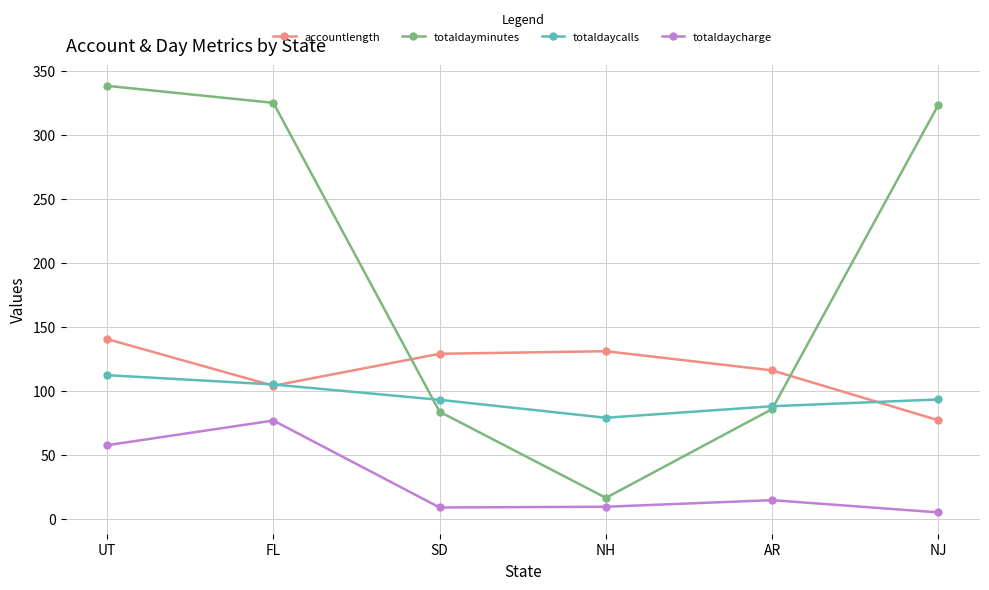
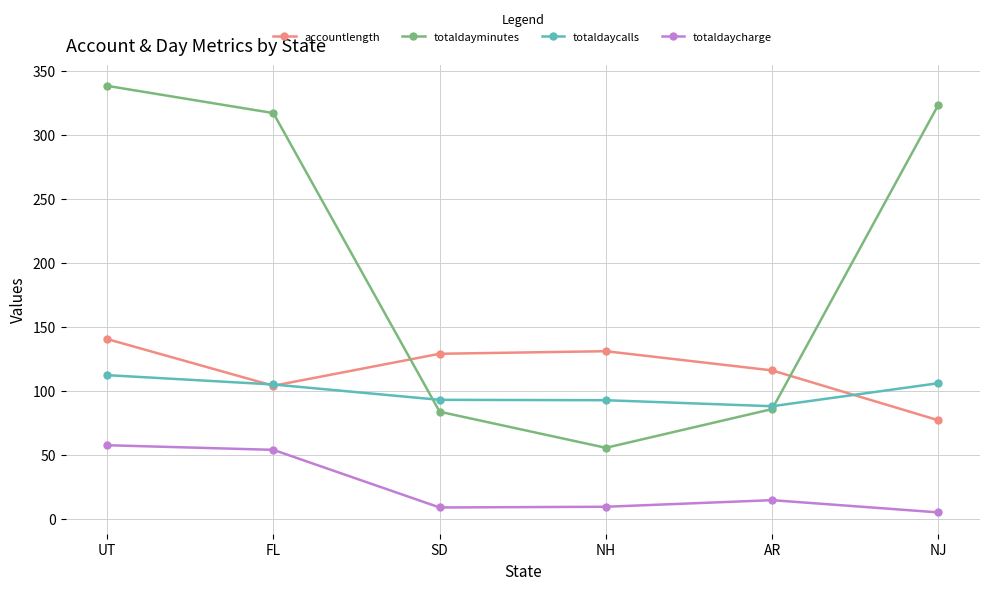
totaldayminutes, FL: 325 -> 317
totaldaycharge, FL: 77 -> 54
totaldayminutes, NH: 16 -> 56
totaldaycalls, NH: 79 -> 93
totaldaycalls, NJ: 93 -> 106
